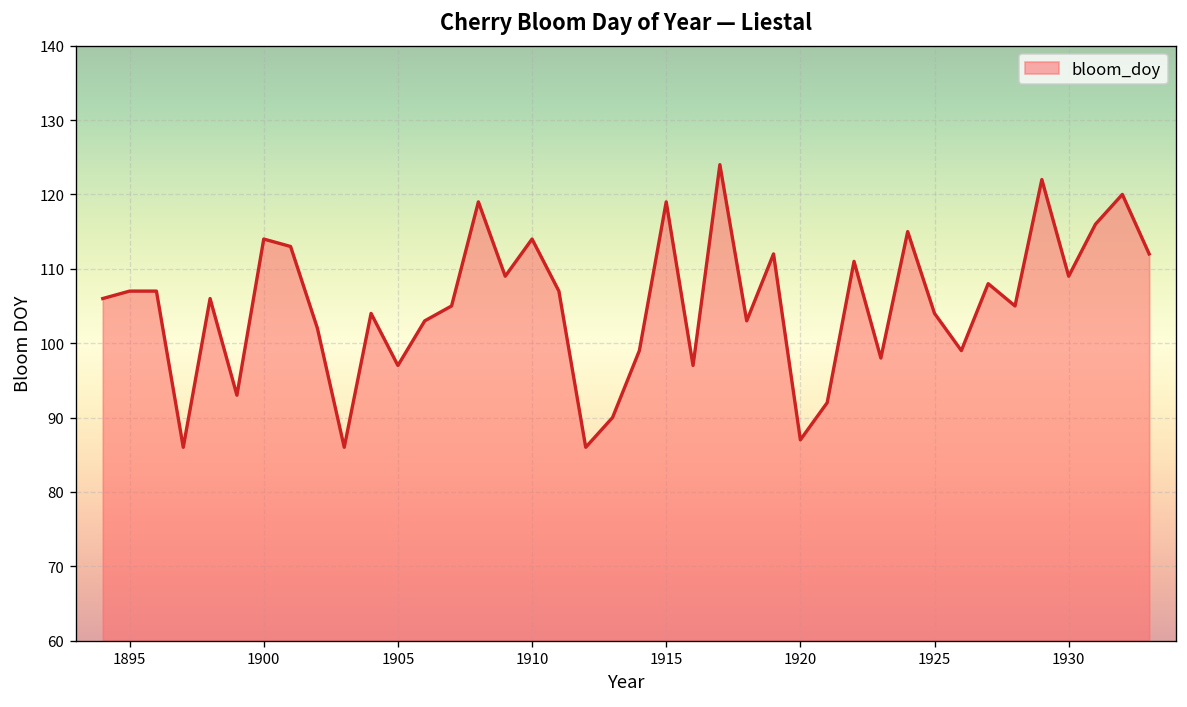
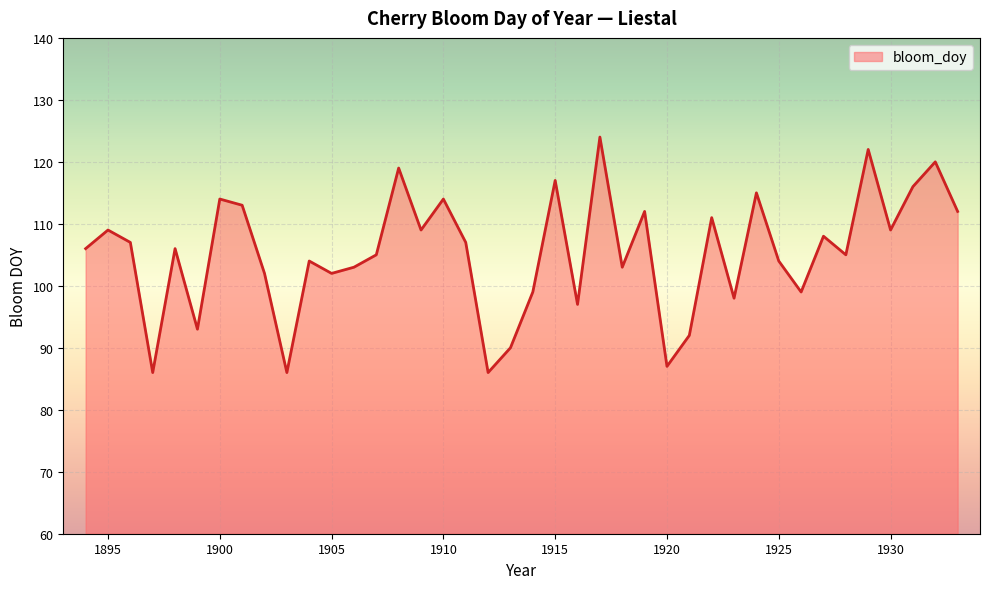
1895: 107 -> 109
1905: 97 -> 102
1915: 119 -> 117
